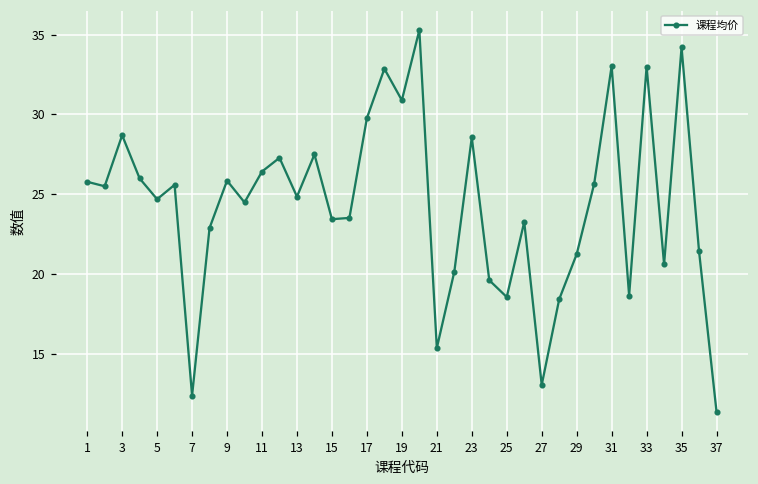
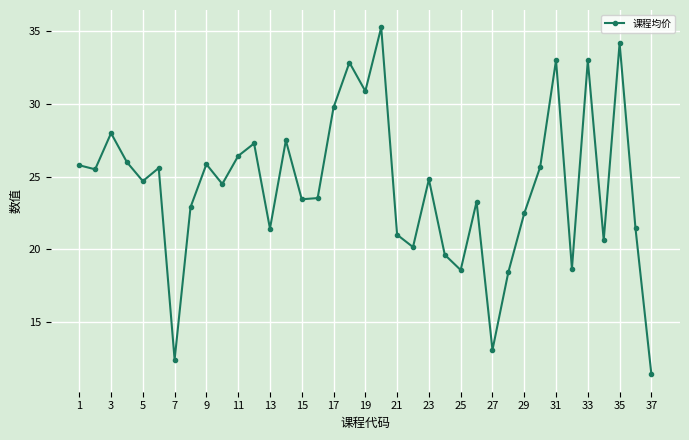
3: 28.7 -> 28.0
13: 24.9 -> 21.4
21: 15.4 -> 21.0
23: 28.6 -> 24.8
29: 21.3 -> 22.5
